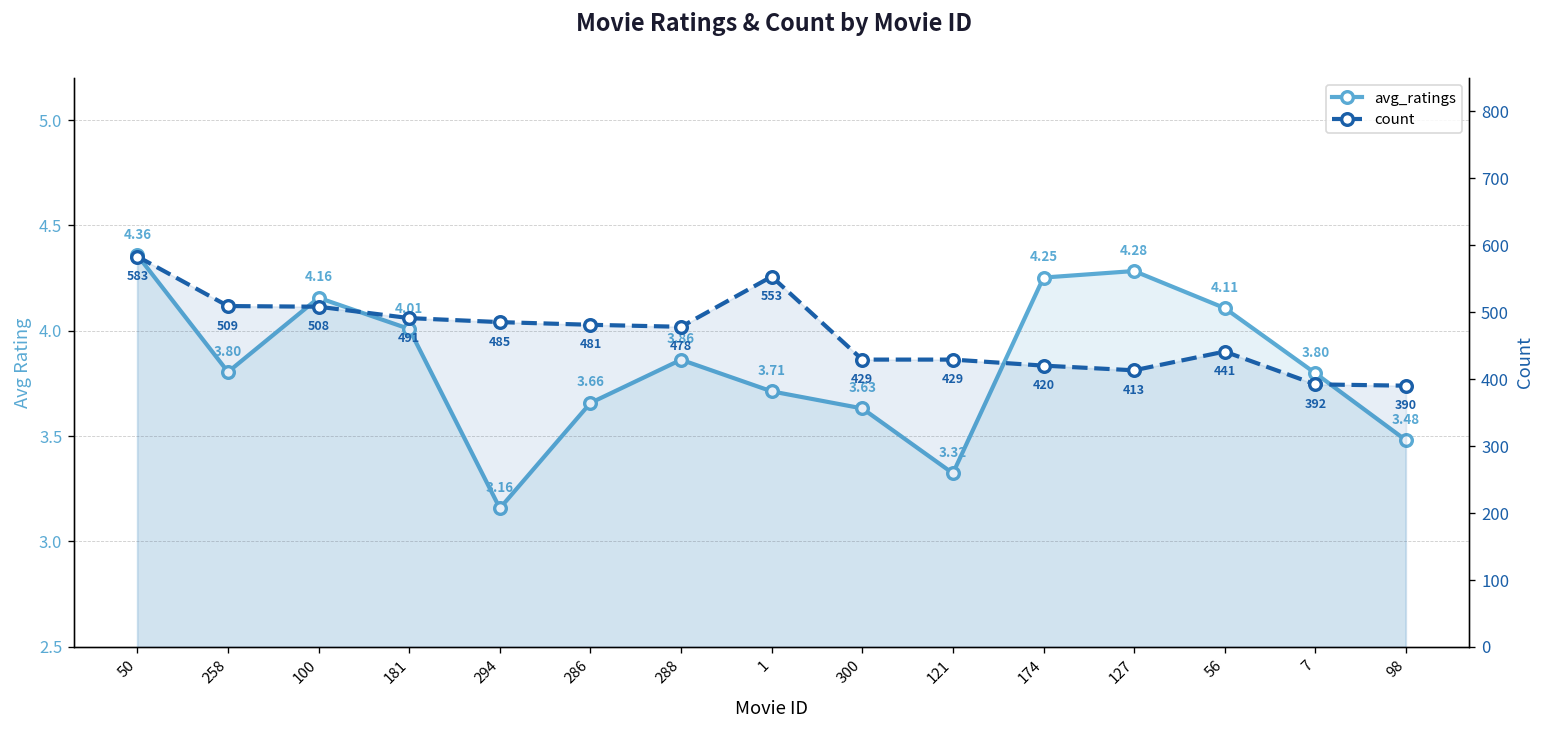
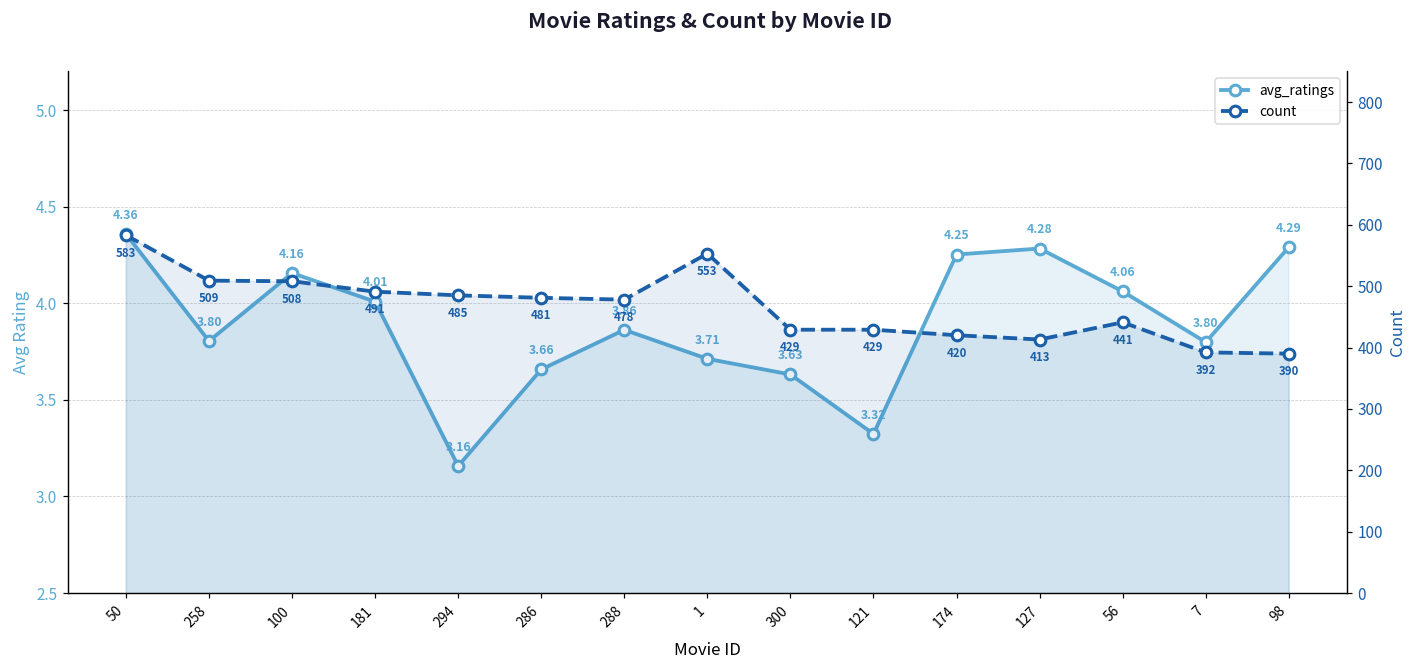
avg_ratings, 56: 4.11 -> 4.06
avg_ratings, 98: 3.48 -> 4.29
